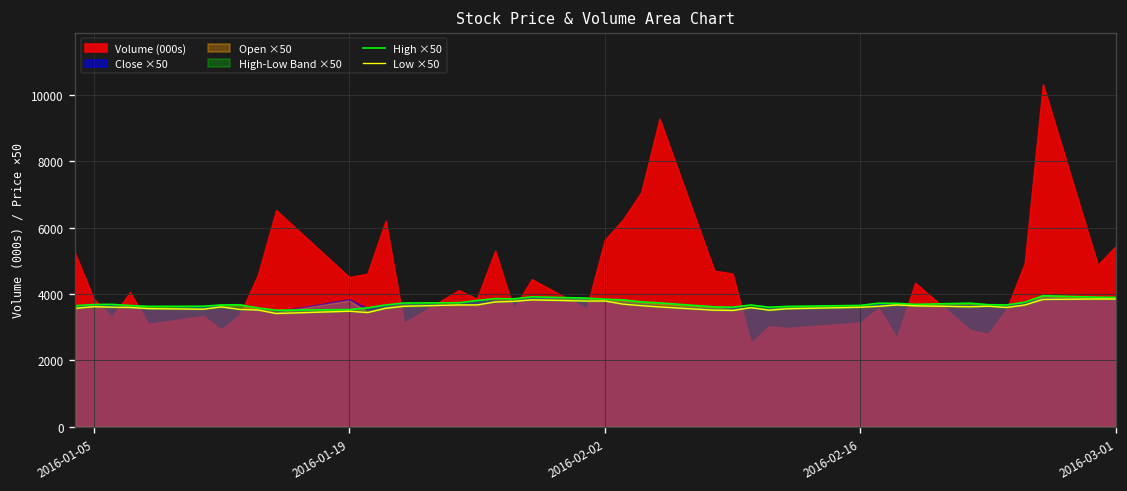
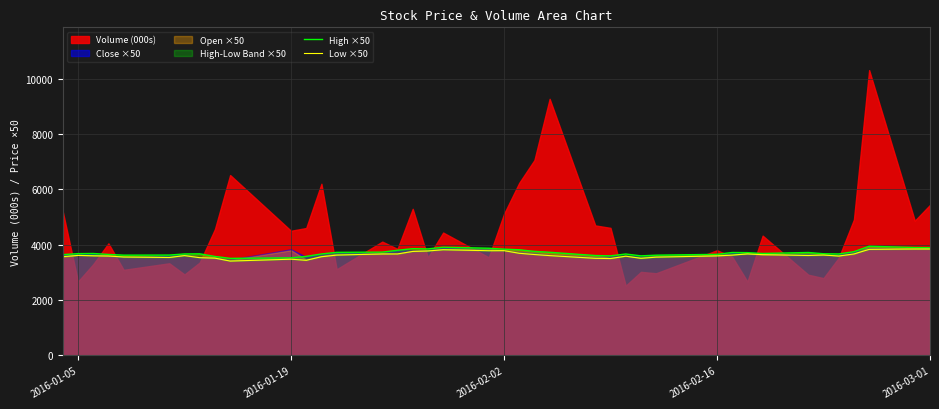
Volume (000s), 2016-01-05: 3900 -> 2700
Volume (000s), 2016-02-02: 5600 -> 5100
Volume (000s), 2016-02-16: 3100 -> 3800
